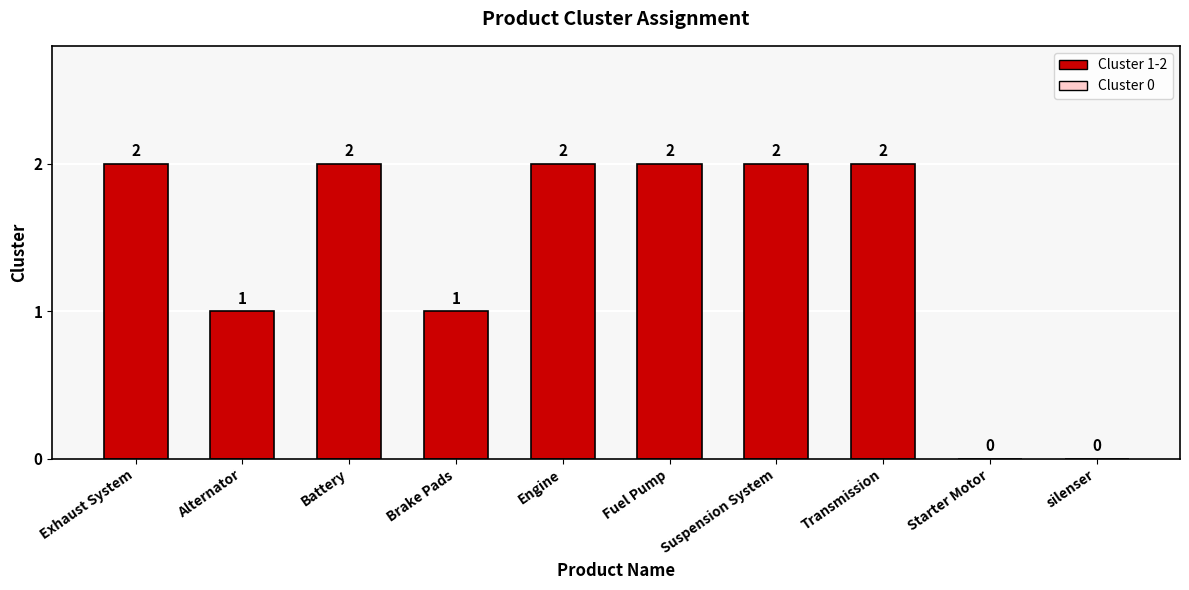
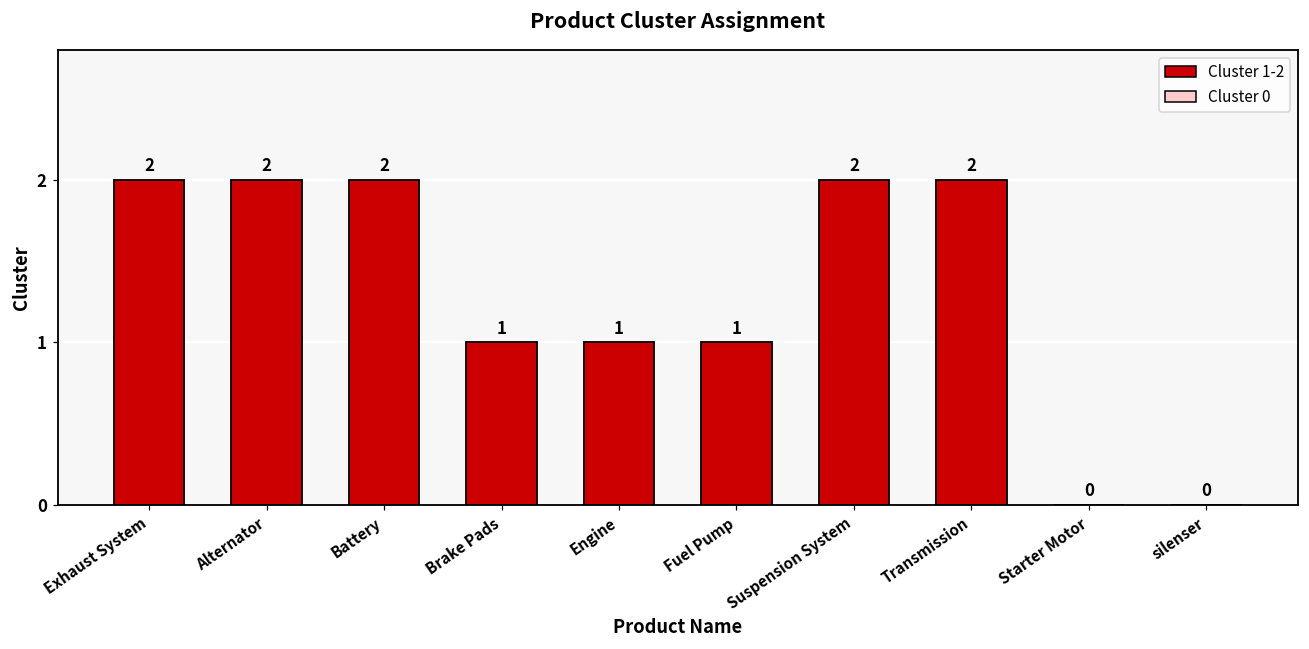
Alternator: 1 -> 2
Engine: 2 -> 1
Fuel Pump: 2 -> 1
